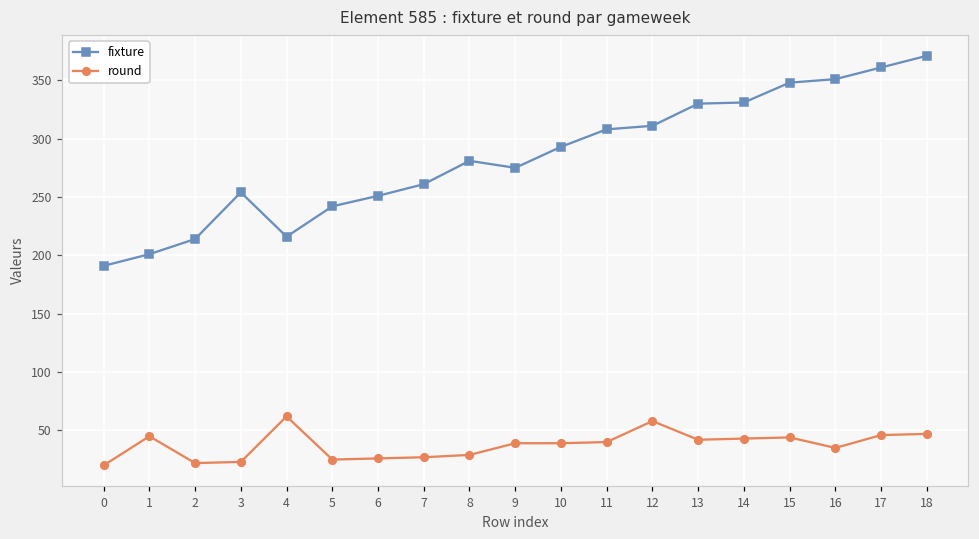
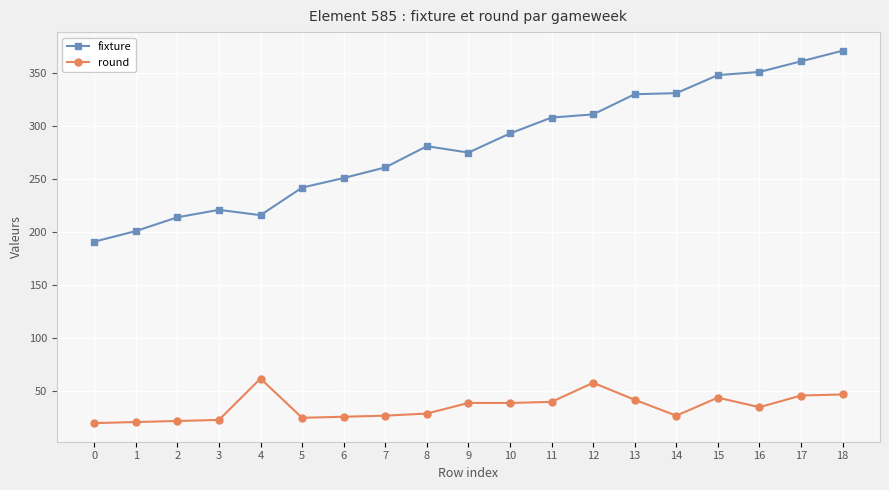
round, 1: 45 -> 21
fixture, 3: 254 -> 221
round, 14: 43 -> 27
